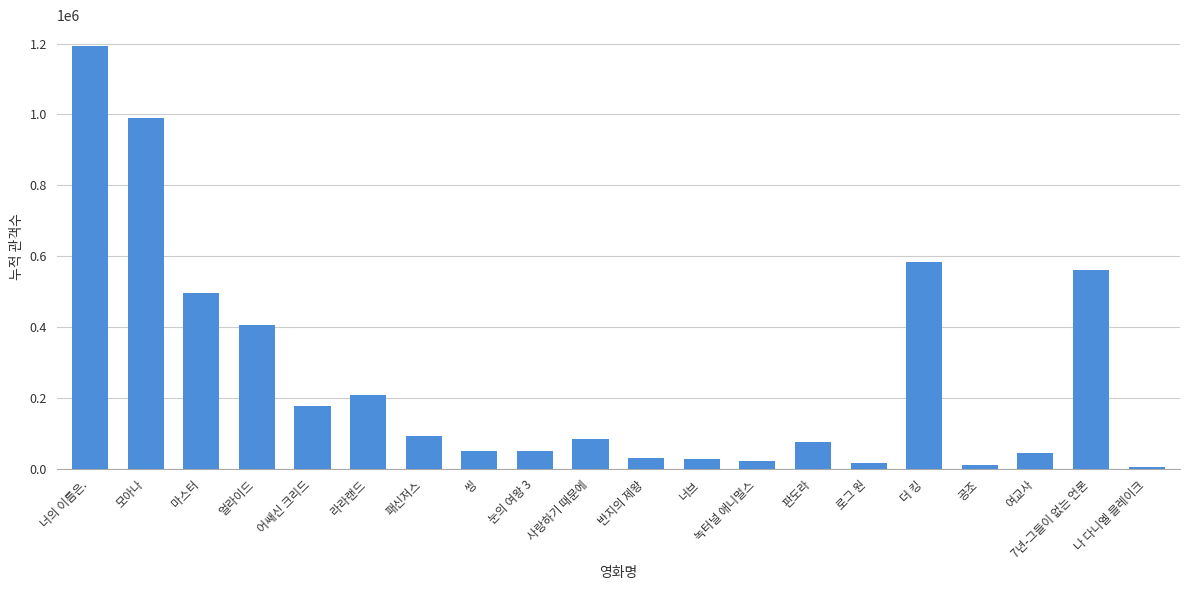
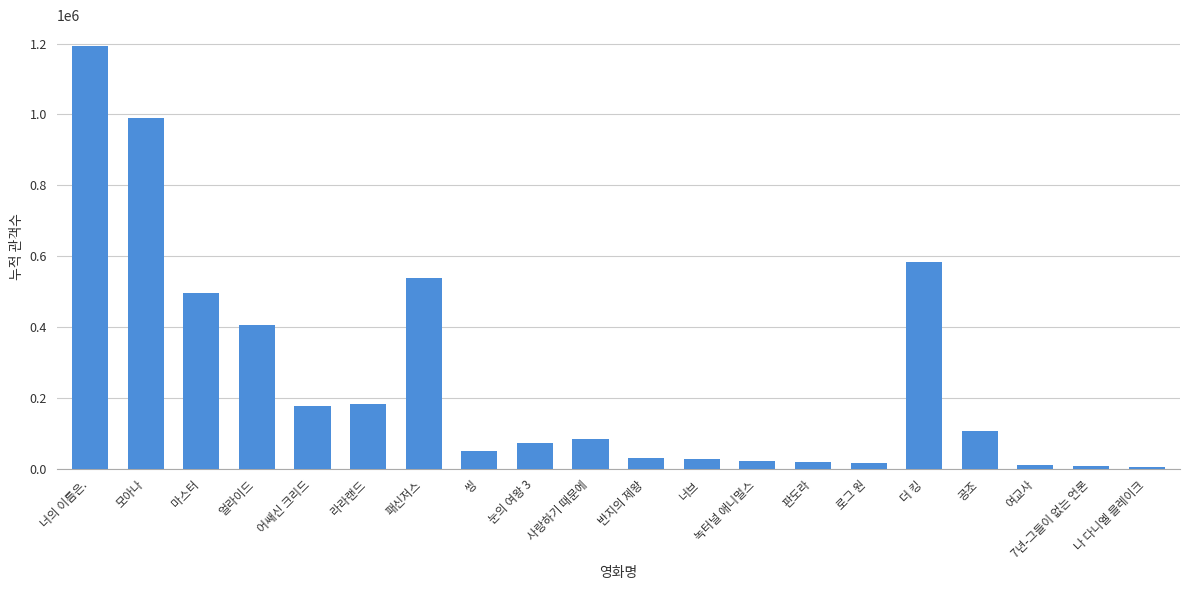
라라랜드: 210000 -> 180000
패신저스: 90000 -> 540000
눈의 여왕 3: 50000 -> 70000
판도라: 70000 -> 20000
공조: 10000 -> 110000
여교사: 40000 -> 10000
7년-그들이 없는 언론: 560000 -> 10000
